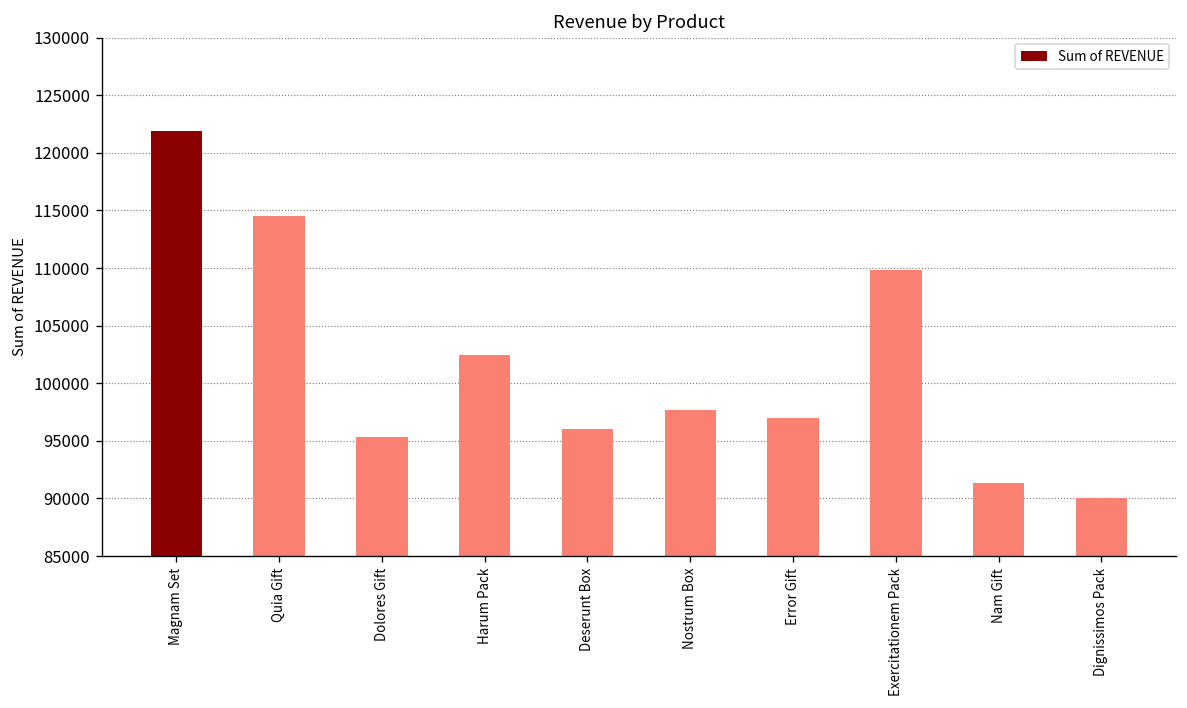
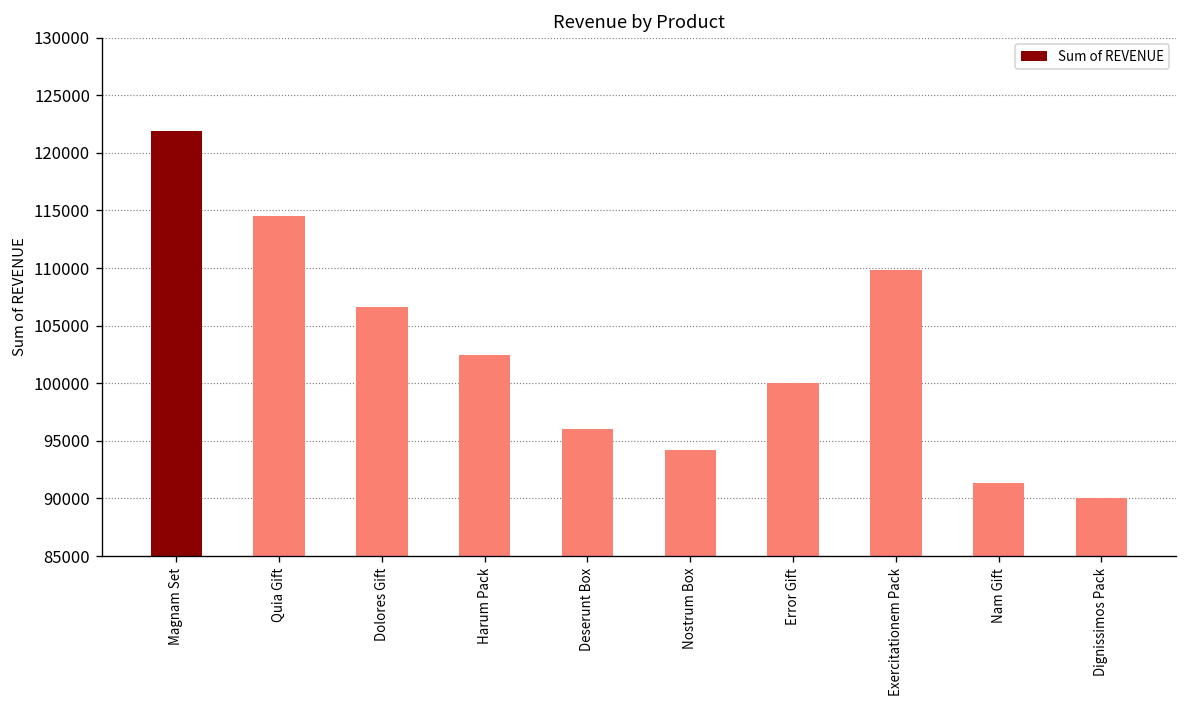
Dolores Gift: 95000 -> 107000
Nostrum Box: 98000 -> 94000
Error Gift: 97000 -> 100000
